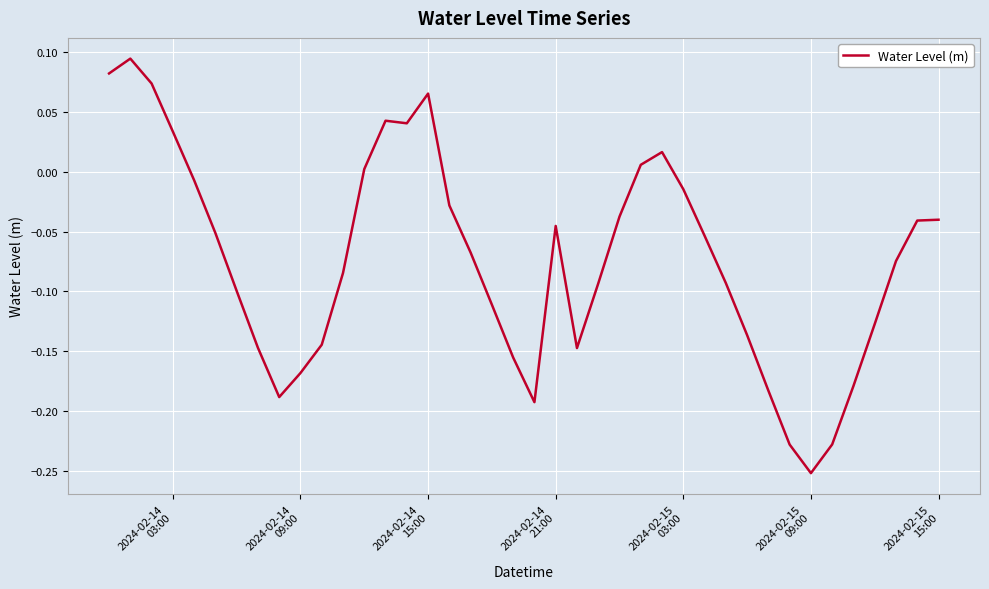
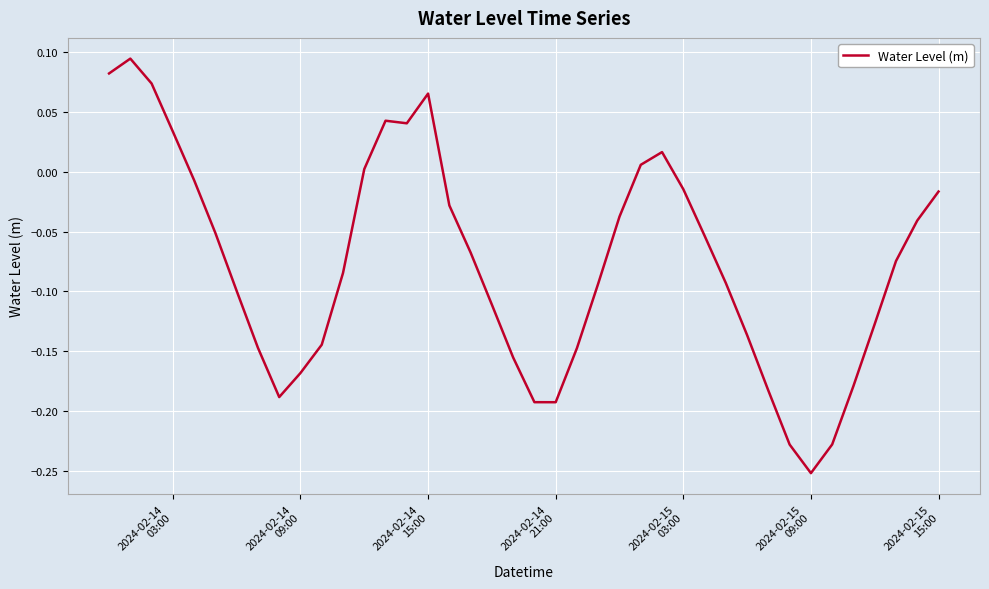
2024-02-14 21:00: -0.045 -> -0.193
2024-02-15 15:00: -0.040 -> -0.016
